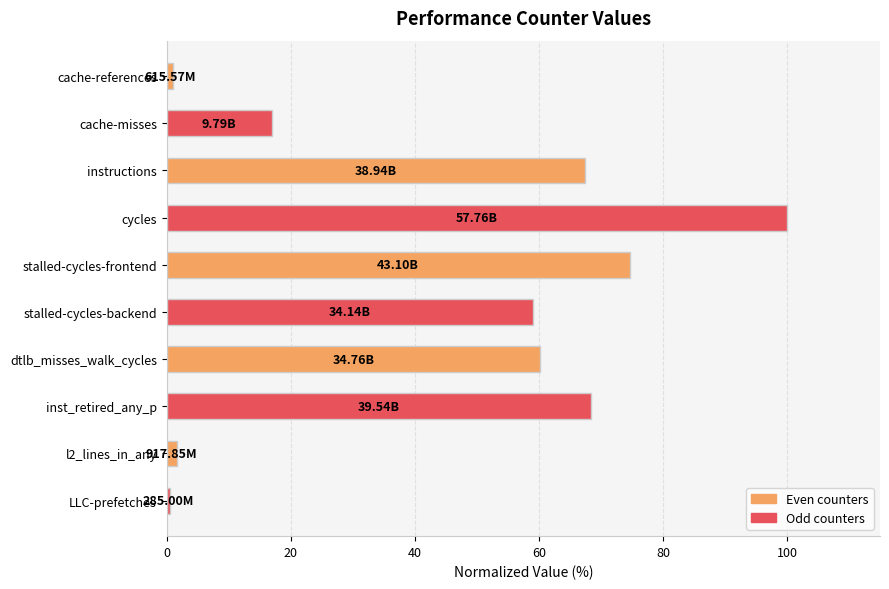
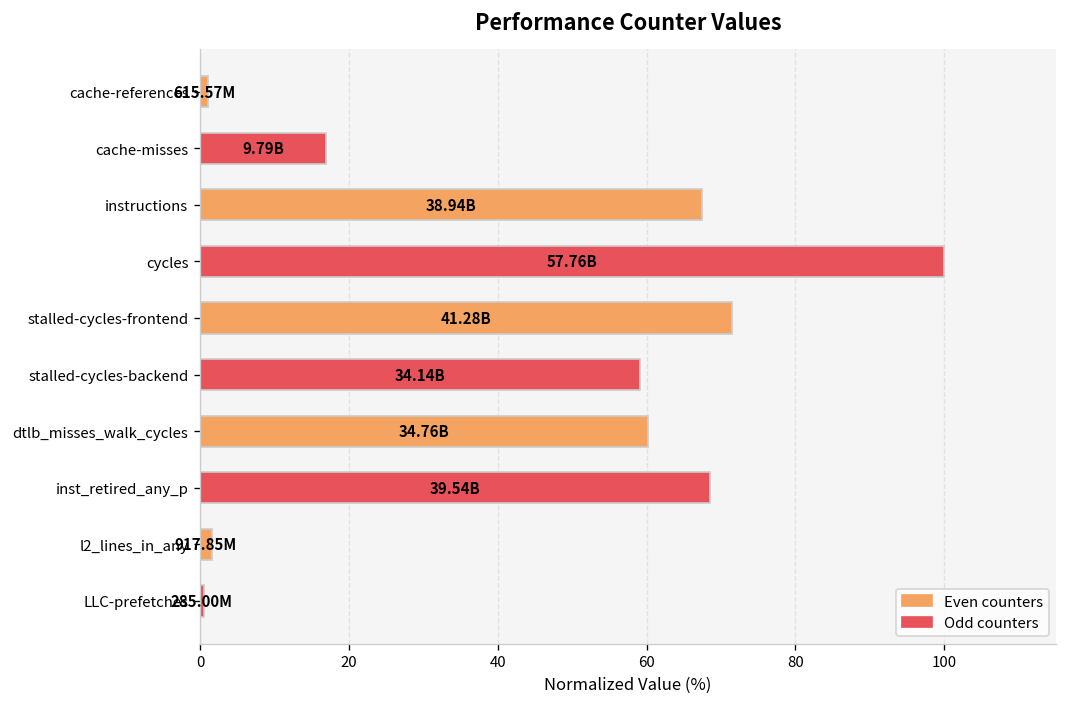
stalled-cycles-frontend: 43.10B -> 41.28B
